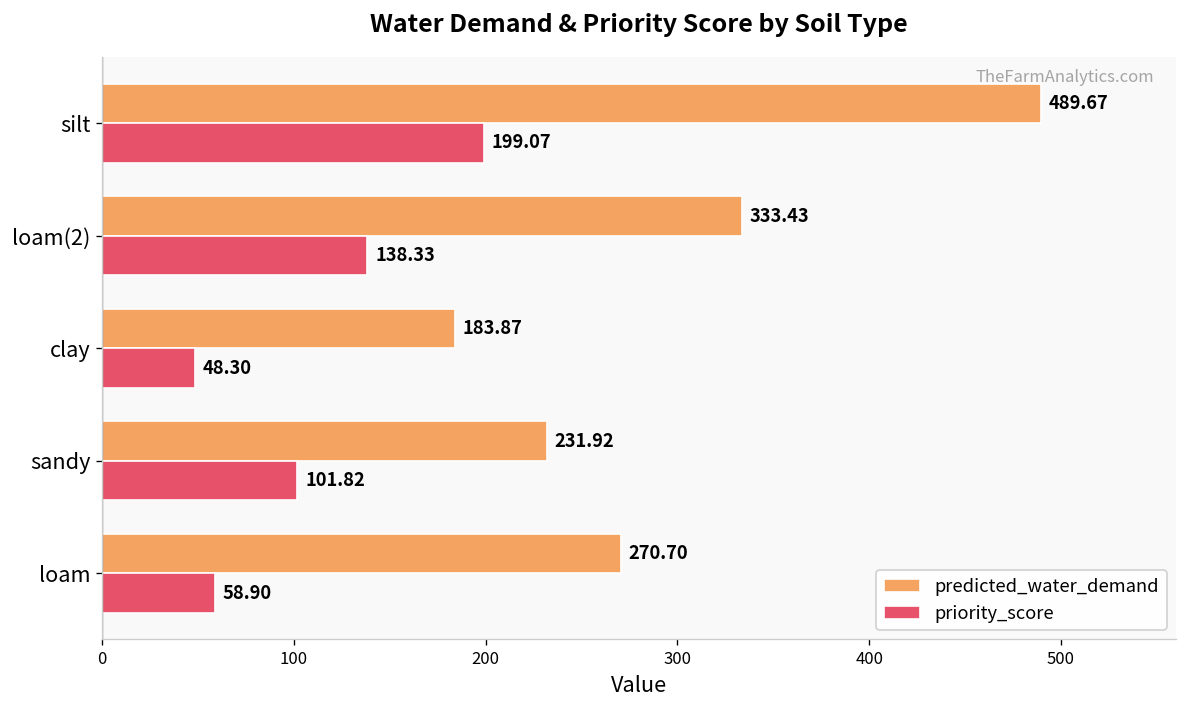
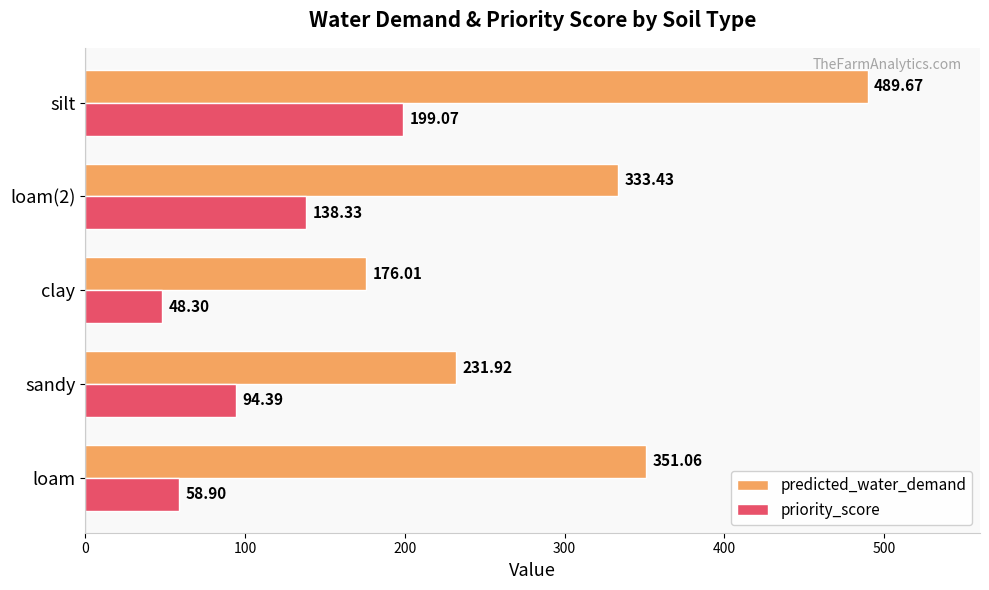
predicted_water_demand, clay: 183.87 -> 176.01
priority_score, sandy: 101.82 -> 94.39
predicted_water_demand, loam: 270.70 -> 351.06
